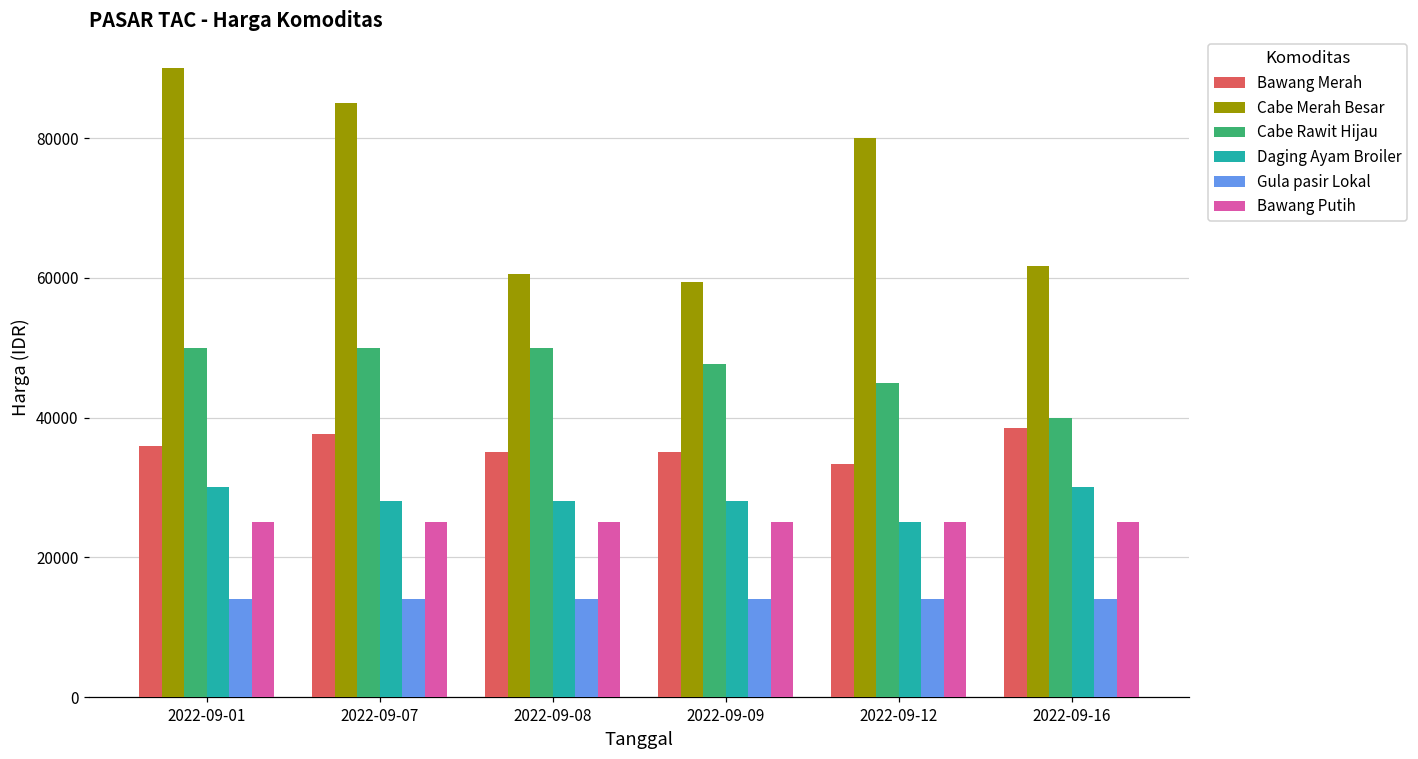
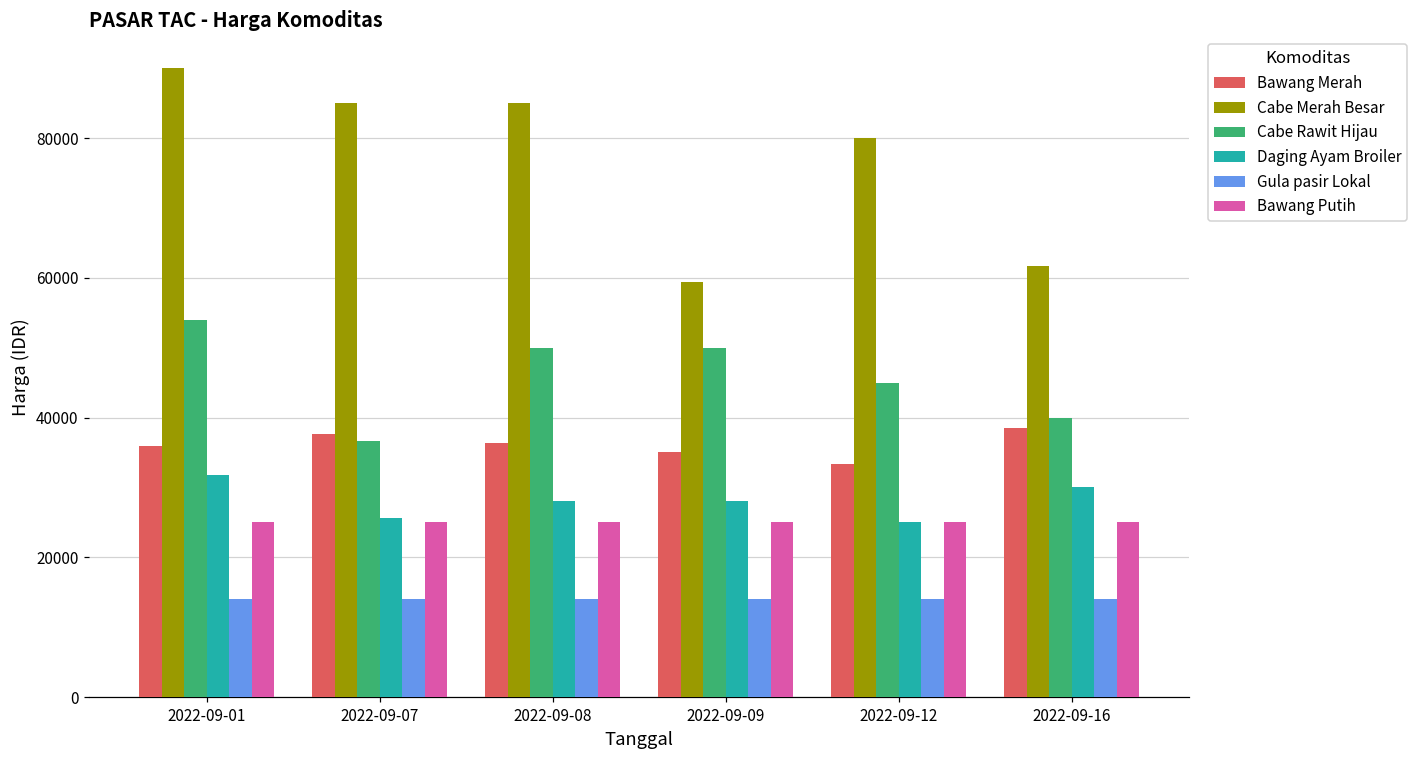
Cabe Rawit Hijau, 2022-09-01: 50000 -> 54000
Daging Ayam Broiler, 2022-09-01: 30000 -> 32000
Cabe Rawit Hijau, 2022-09-07: 50000 -> 37000
Daging Ayam Broiler, 2022-09-07: 28000 -> 26000
Bawang Merah, 2022-09-08: 35000 -> 36000
Cabe Merah Besar, 2022-09-08: 61000 -> 85000
Cabe Rawit Hijau, 2022-09-09: 48000 -> 50000
